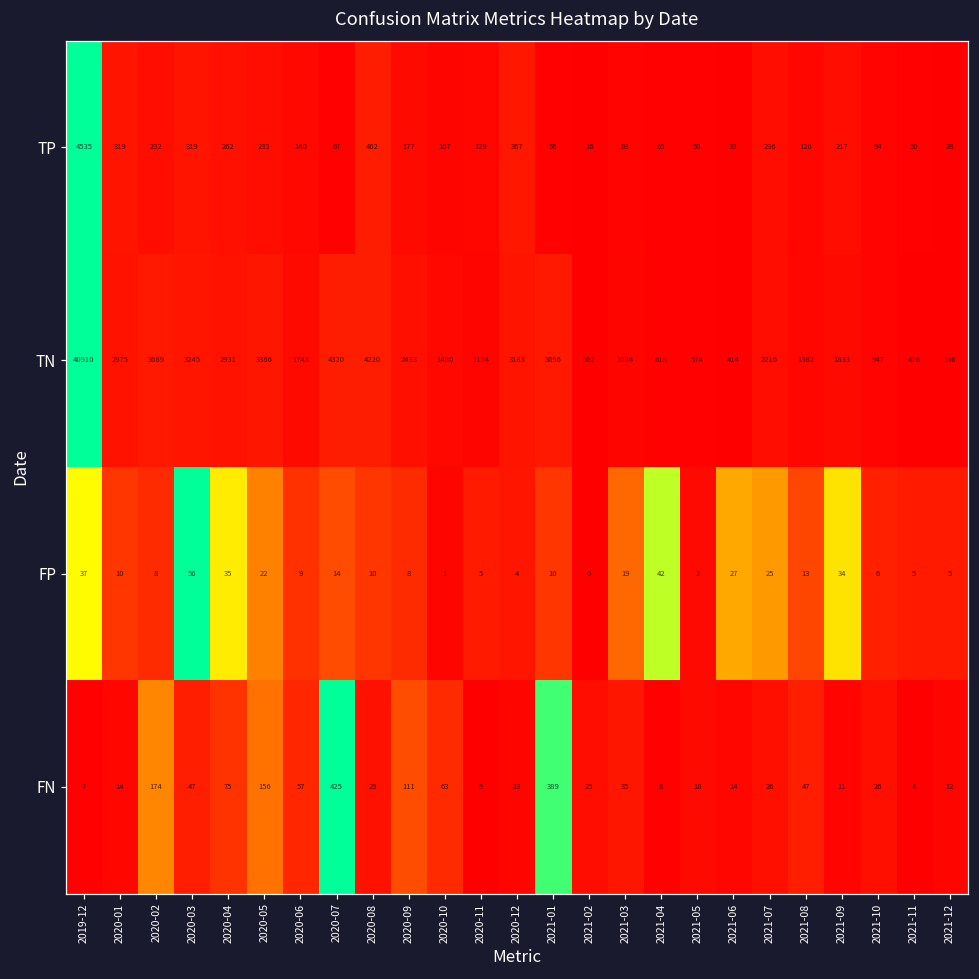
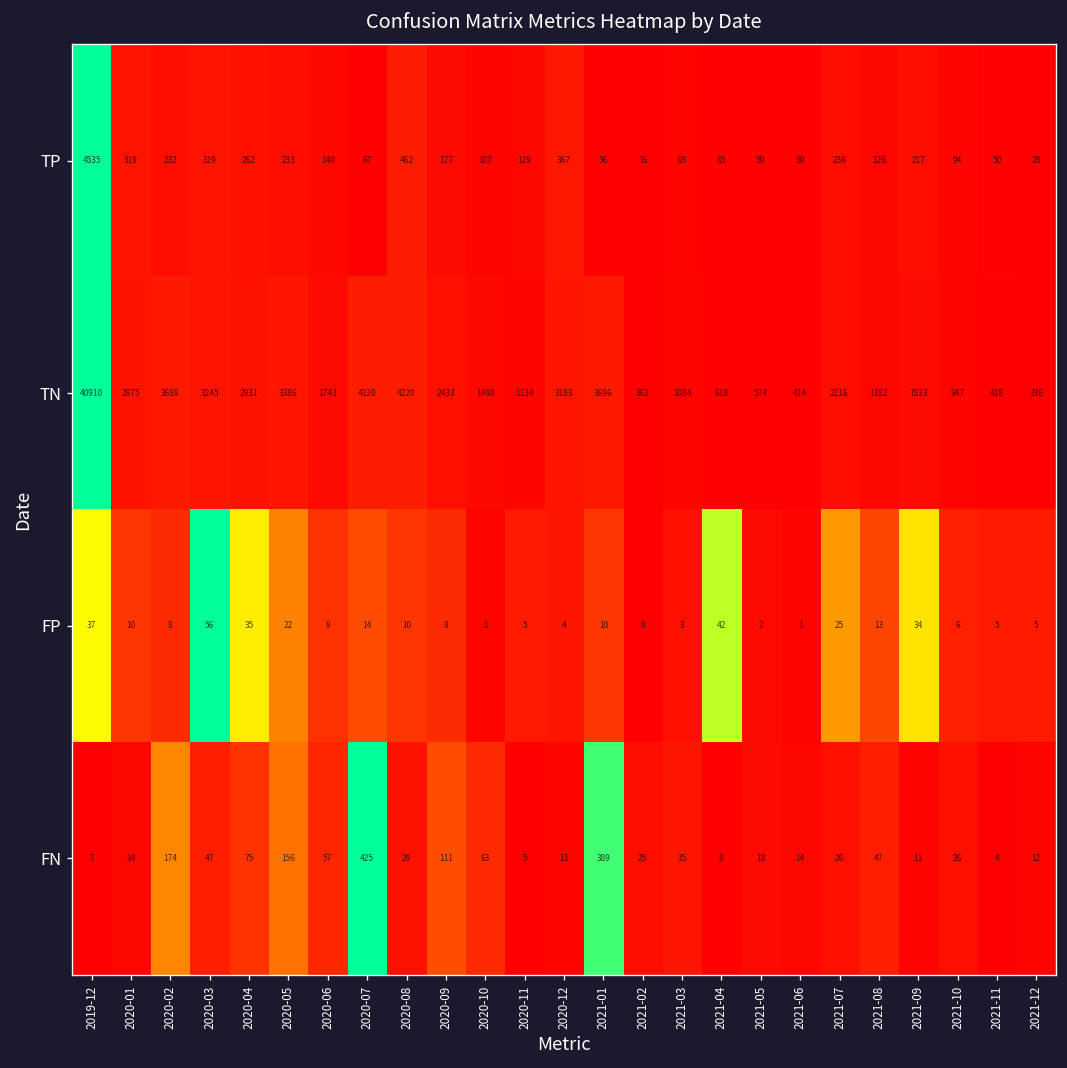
FP, 2021-03: 19 -> 3
FP, 2021-06: 27 -> 1
